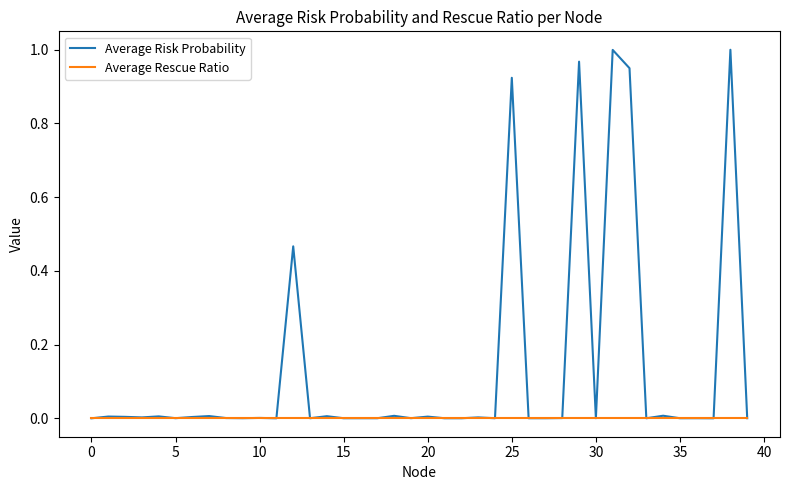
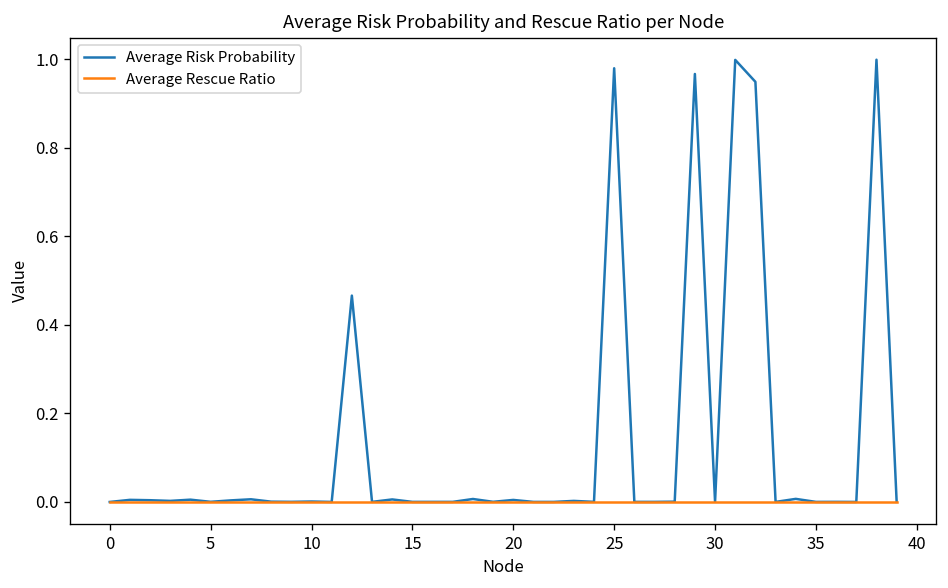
Average Risk Probability, 25: 0.92 -> 0.98
